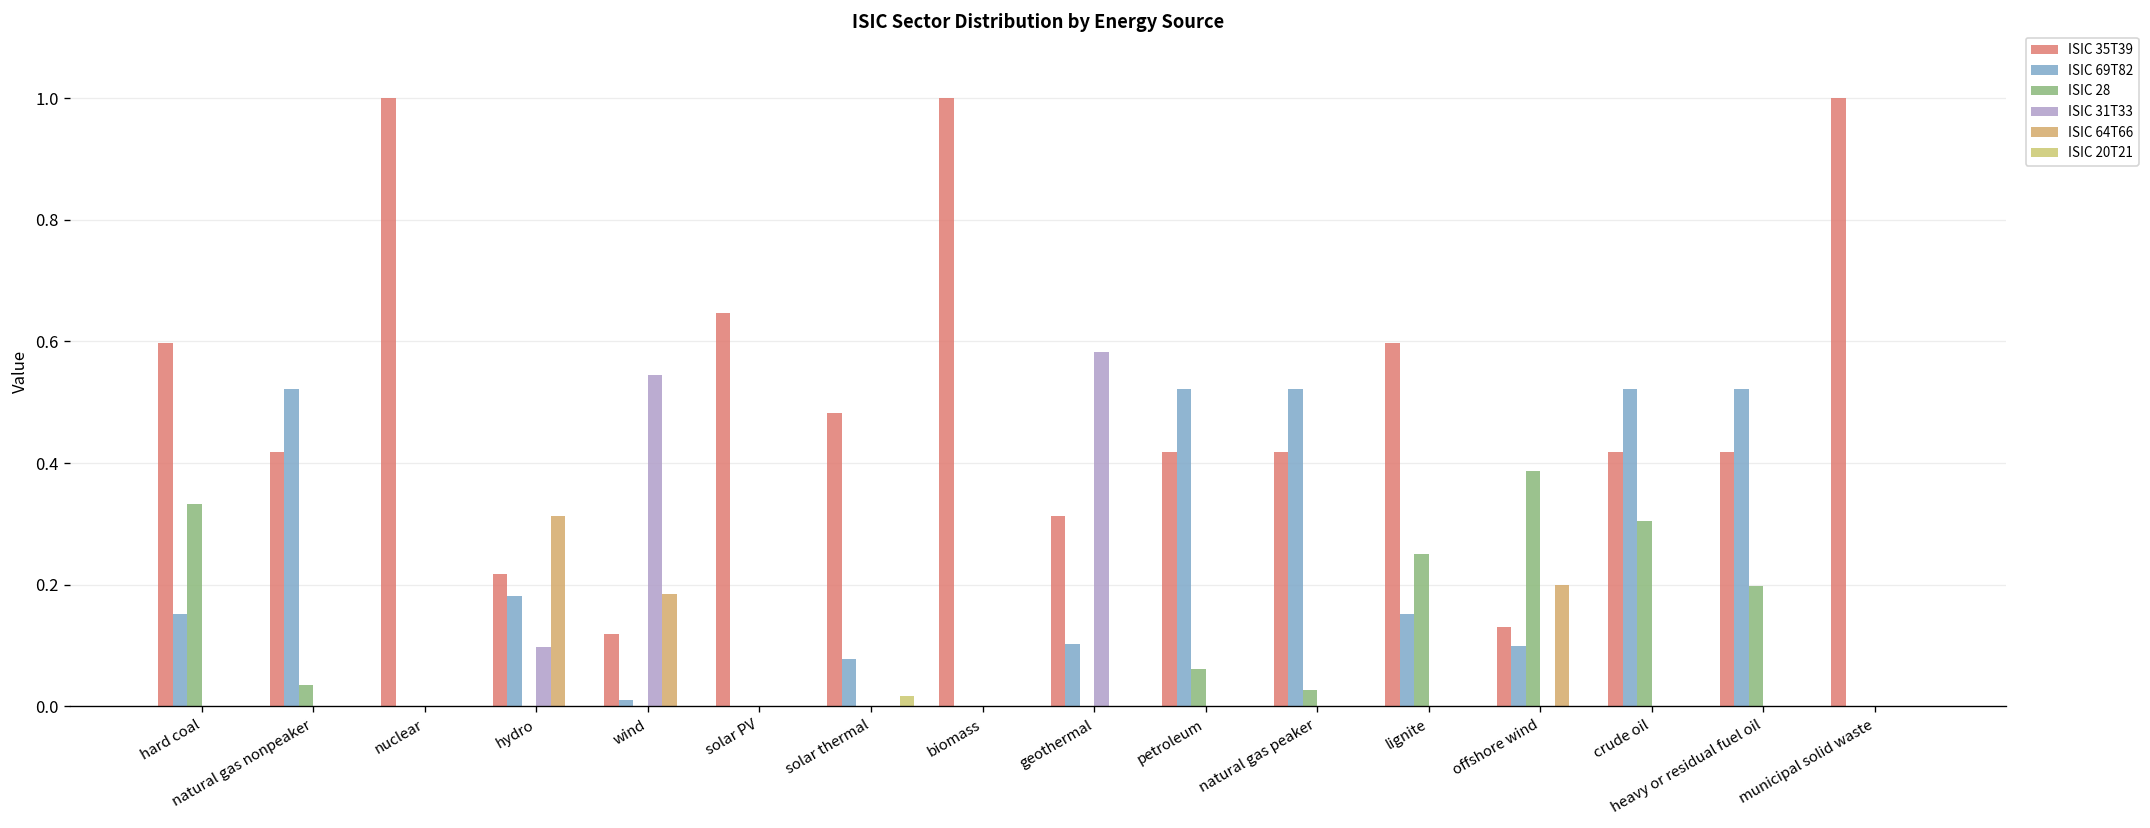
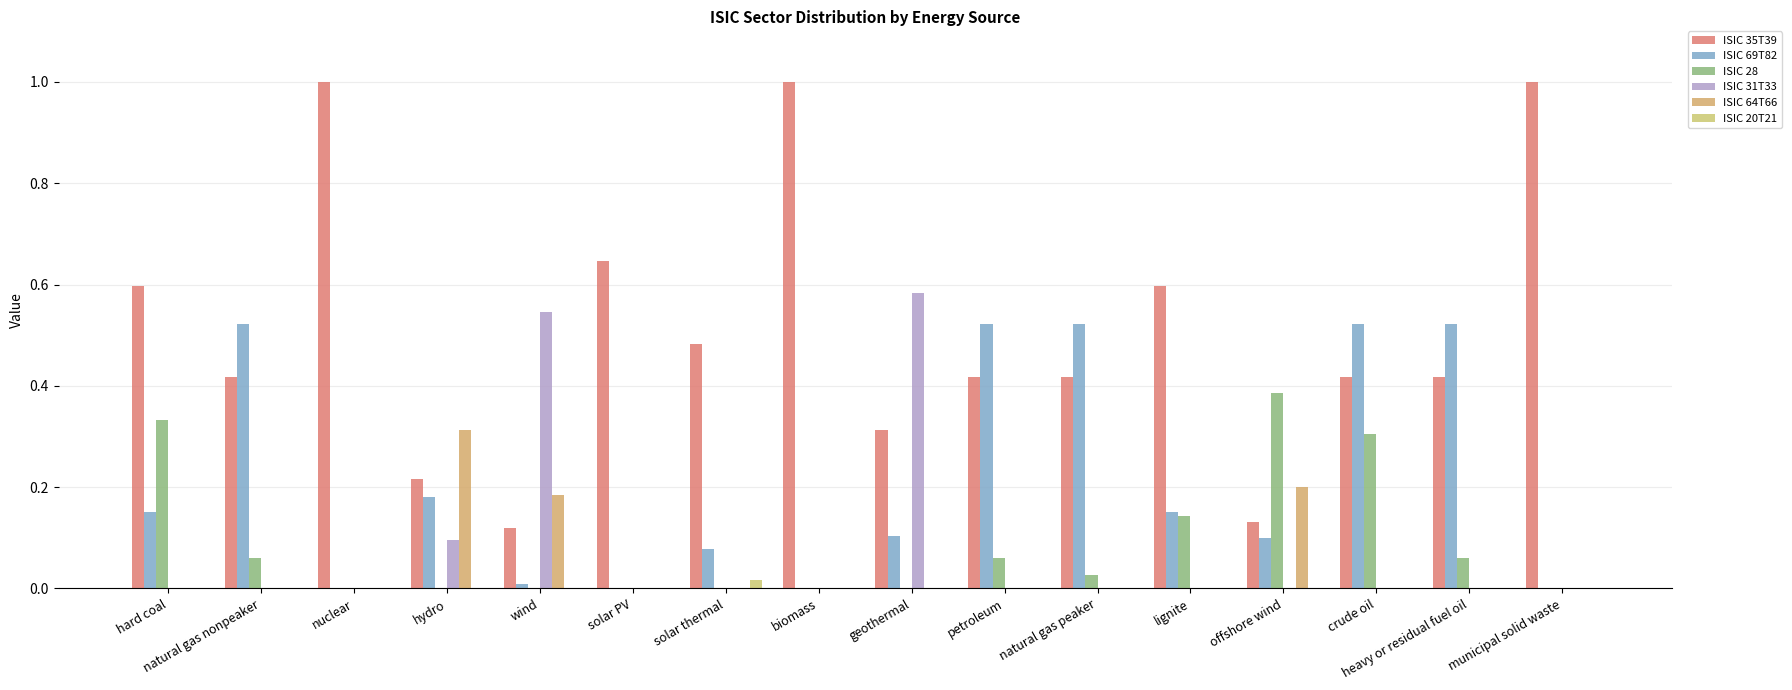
ISIC 28, natural gas nonpeaker: 0.04 -> 0.06
ISIC 28, lignite: 0.25 -> 0.14
ISIC 28, heavy or residual fuel oil: 0.20 -> 0.06
